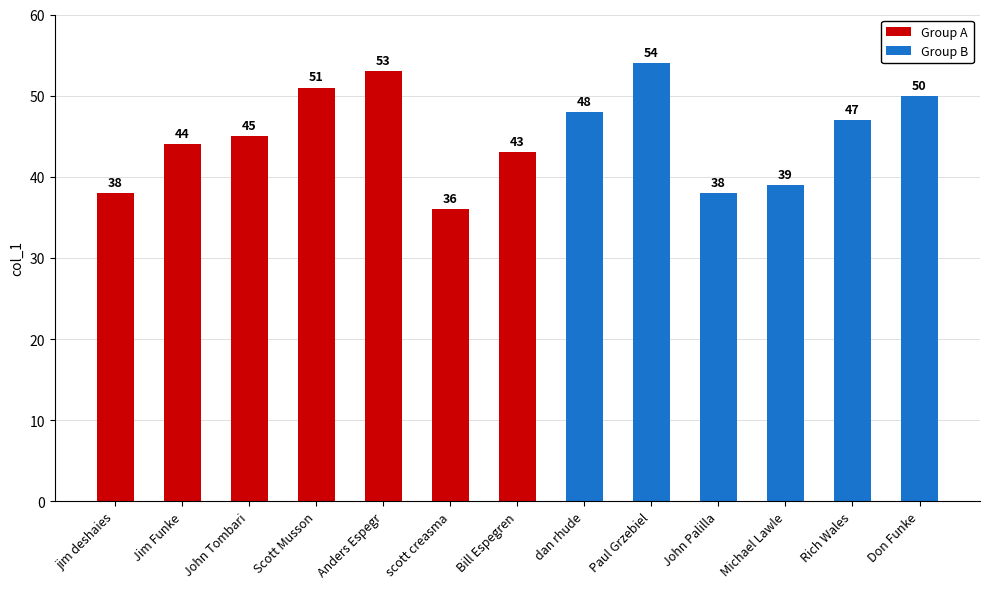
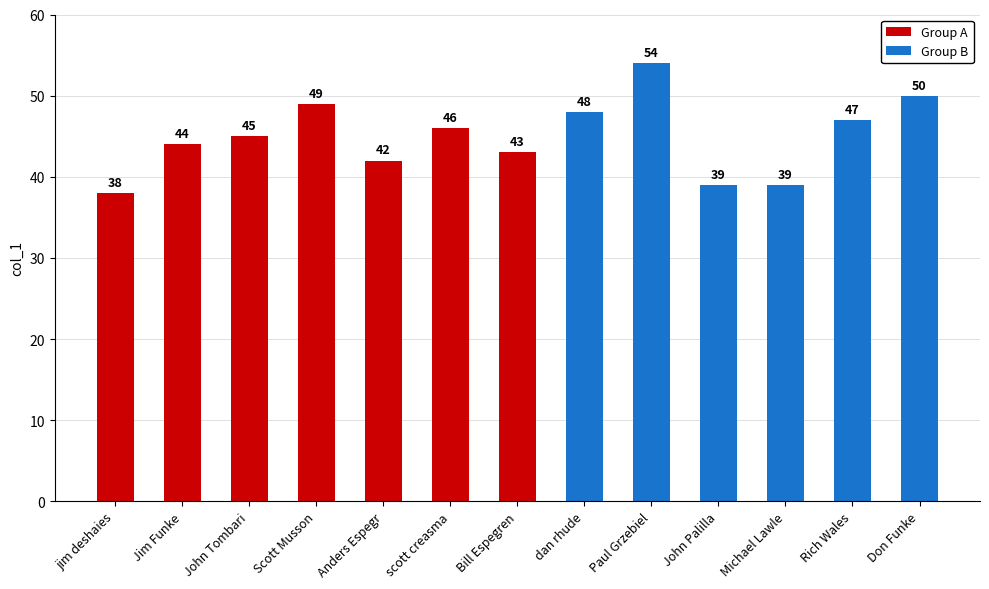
Scott Musson: 51 -> 49
Anders Espegr: 53 -> 42
scott creasma: 36 -> 46
John Palilla: 38 -> 39
